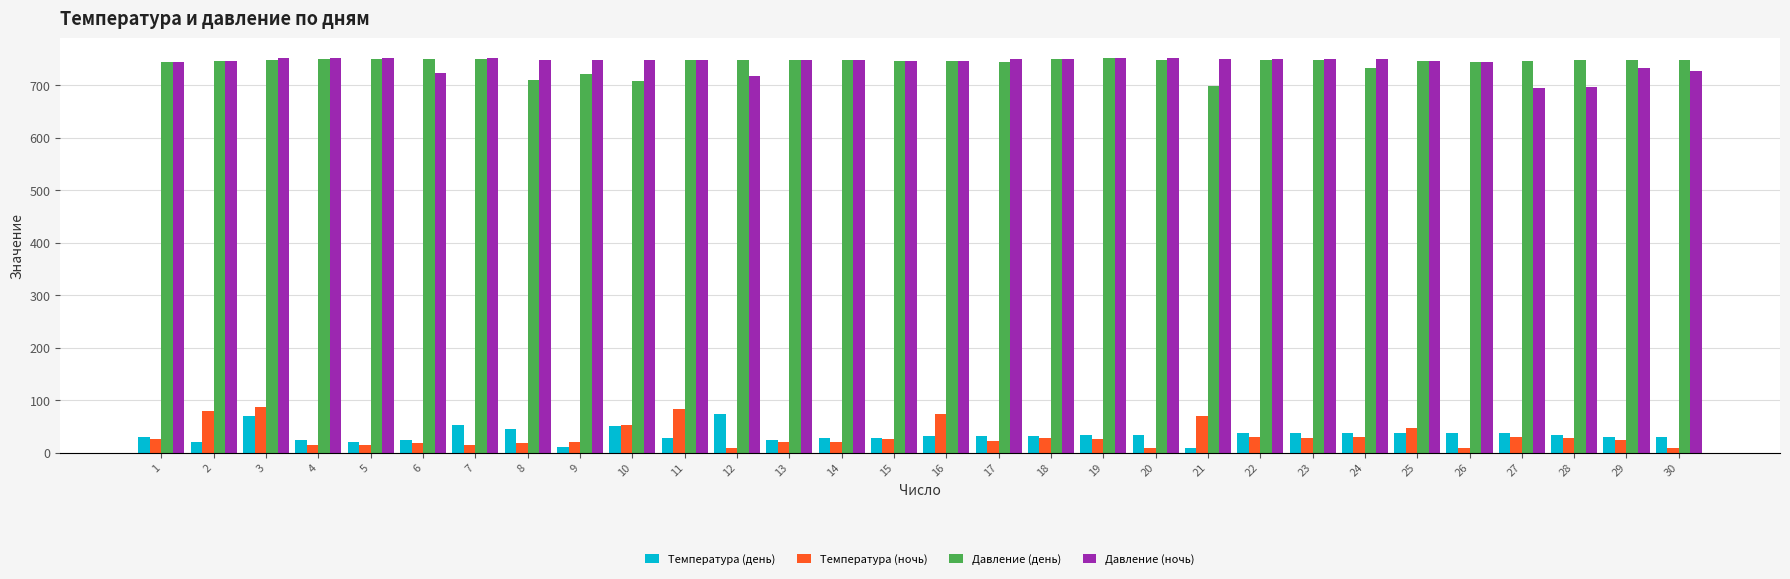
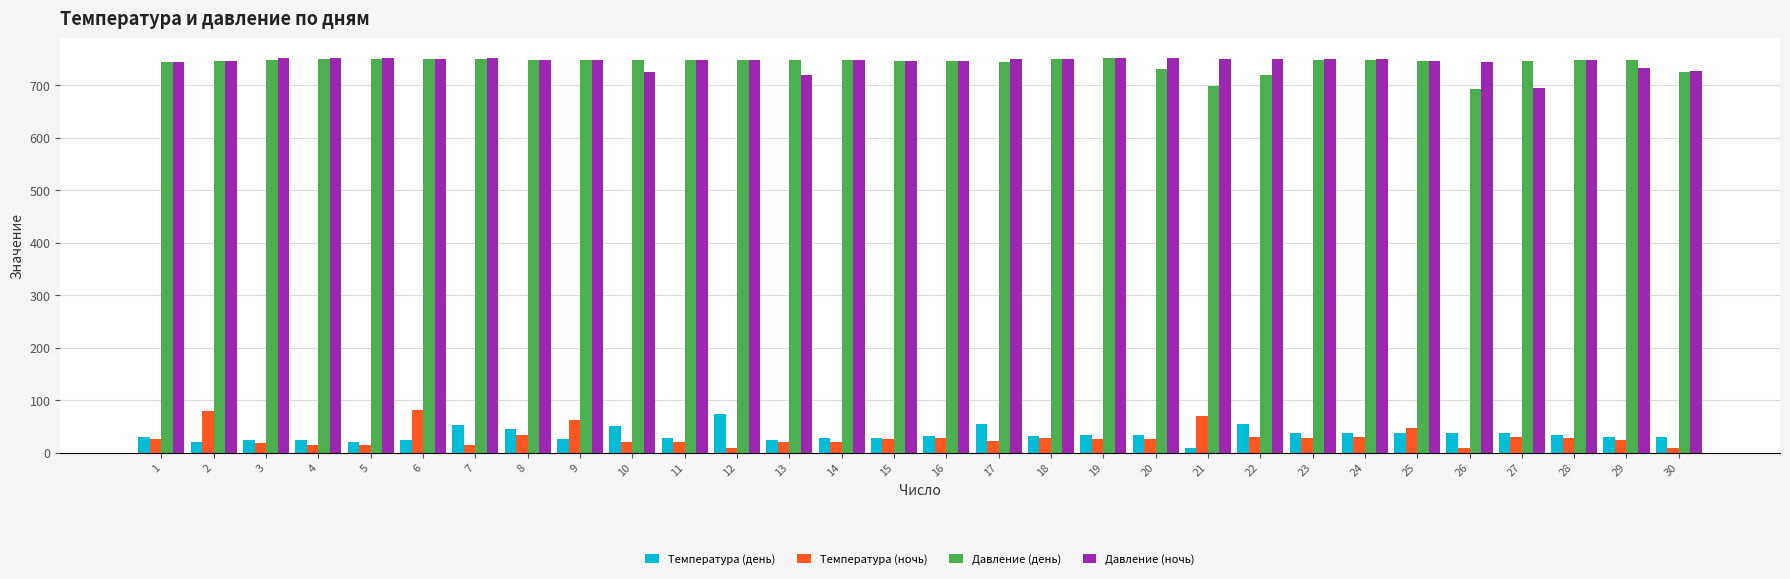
Температура (день), 3: 70 -> 20
Температура (ночь), 3: 90 -> 20
Температура (ночь), 6: 20 -> 80
Давление (ночь), 6: 720 -> 750
Температура (ночь), 8: 20 -> 30
Давление (день), 8: 710 -> 750
Температура (день), 9: 10 -> 30
Температура (ночь), 9: 20 -> 60
Давление (день), 9: 720 -> 750
Температура (ночь), 10: 50 -> 20
Давление (день), 10: 710 -> 750
Давление (ночь), 10: 750 -> 730
Температура (ночь), 11: 80 -> 20
Давление (ночь), 12: 720 -> 750
Давление (ночь), 13: 750 -> 720
Температура (ночь), 16: 70 -> 30
Температура (день), 17: 30 -> 60
Температура (ночь), 20: 10 -> 30
Давление (день), 20: 750 -> 730
Температура (день), 22: 40 -> 60
Давление (день), 22: 750 -> 720
Давление (день), 24: 730 -> 750
Давление (день), 26: 740 -> 690
Давление (ночь), 28: 700 -> 750
Давление (день), 30: 750 -> 730
